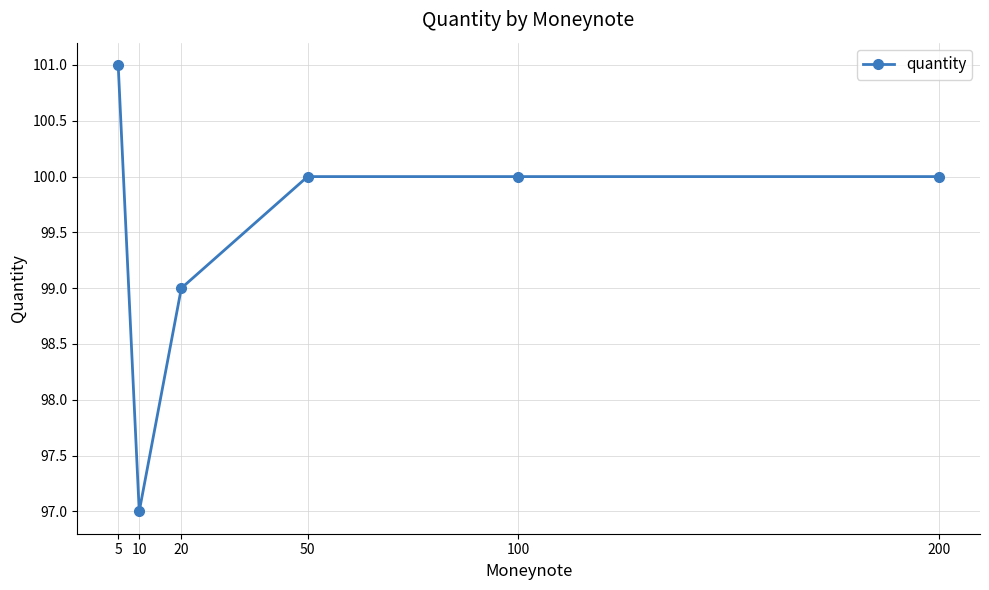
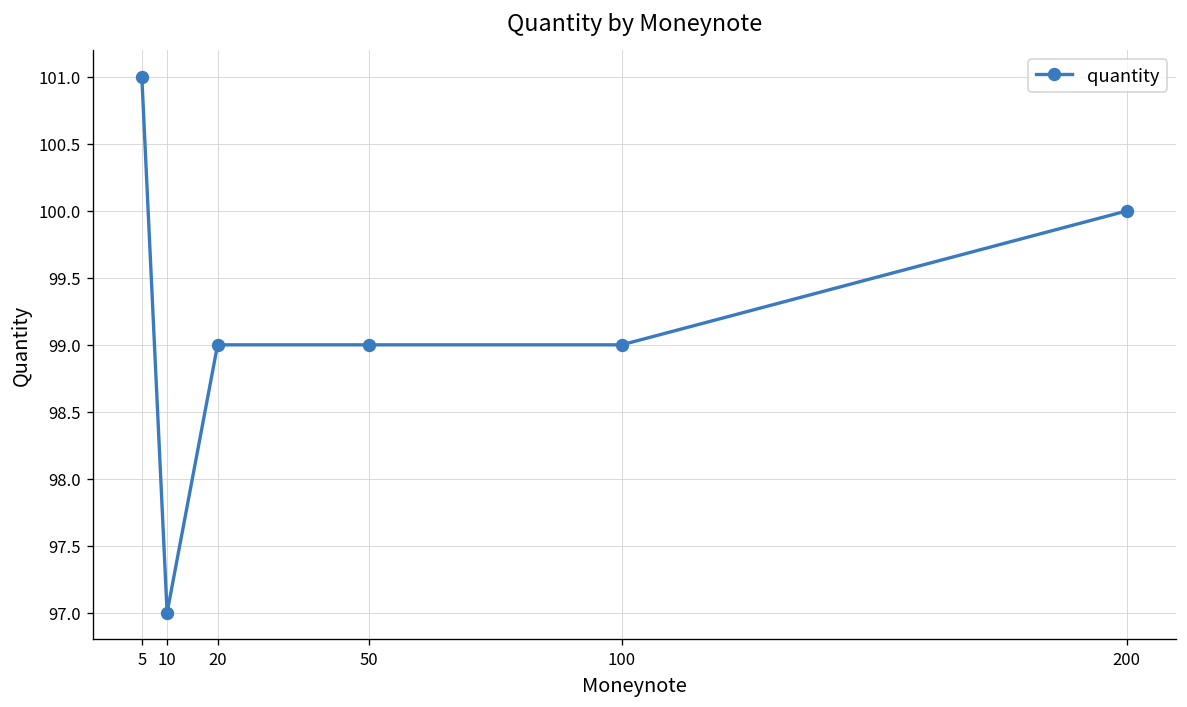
50: 100 -> 99
100: 100 -> 99
